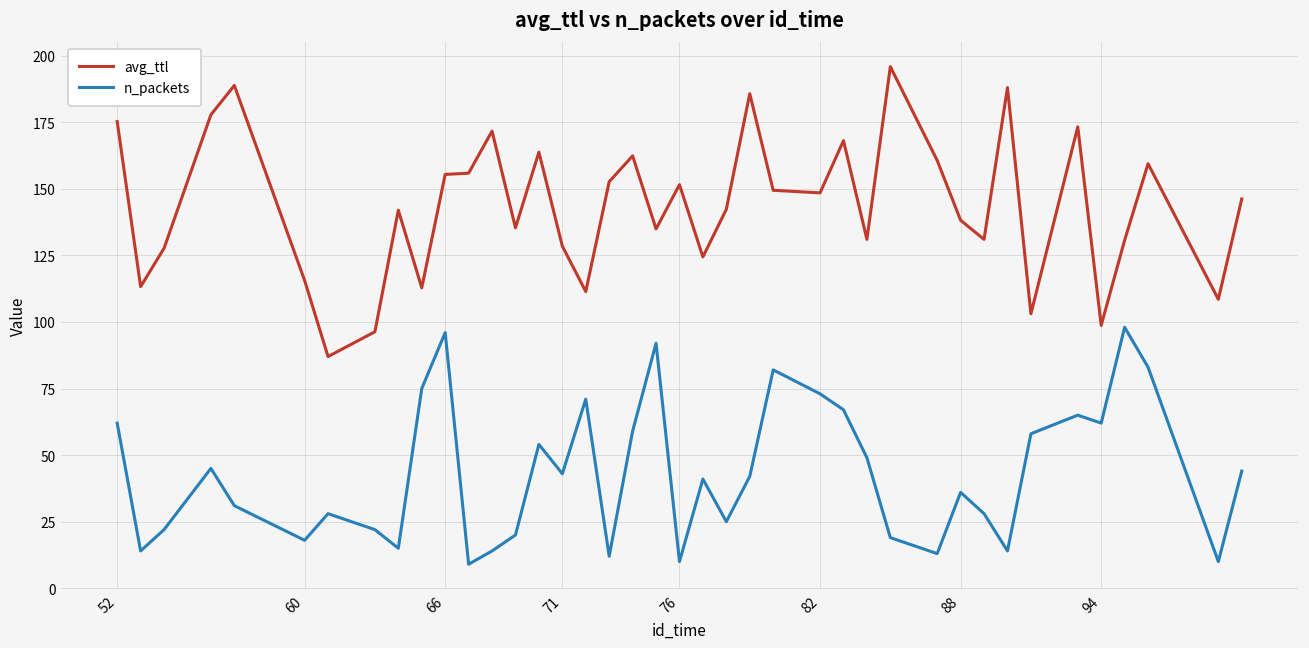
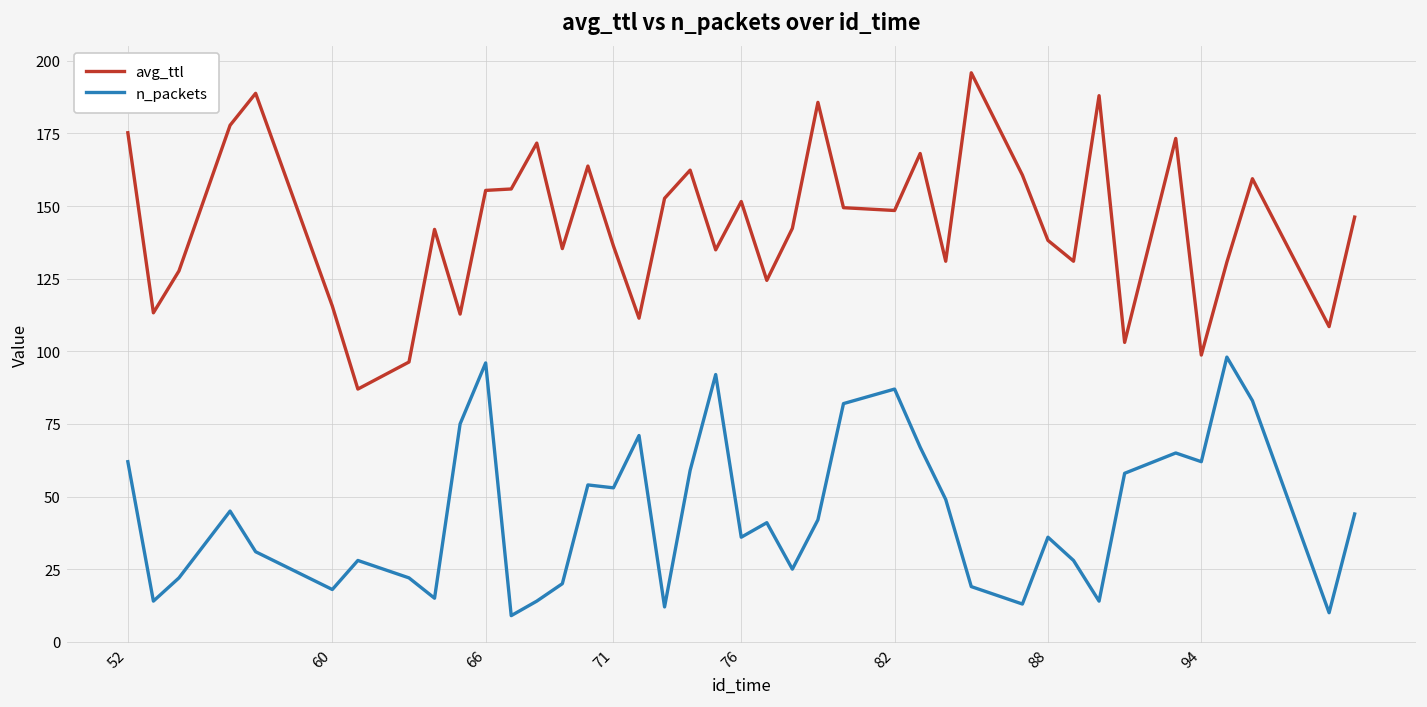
avg_ttl, 71: 128 -> 136
n_packets, 71: 43 -> 53
n_packets, 76: 10 -> 36
n_packets, 82: 73 -> 87
